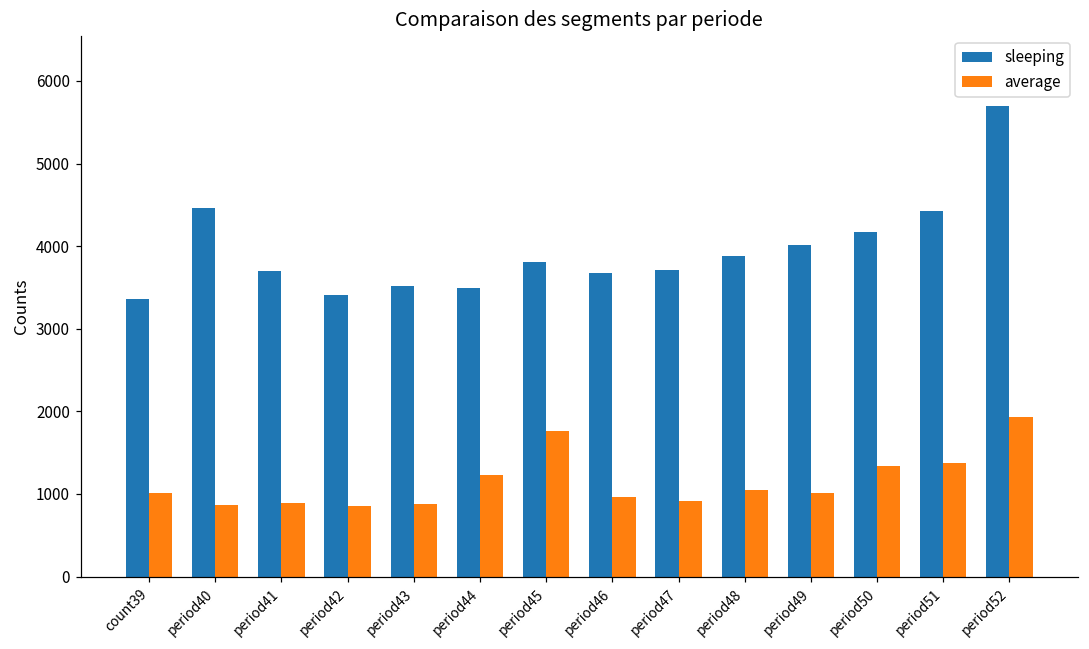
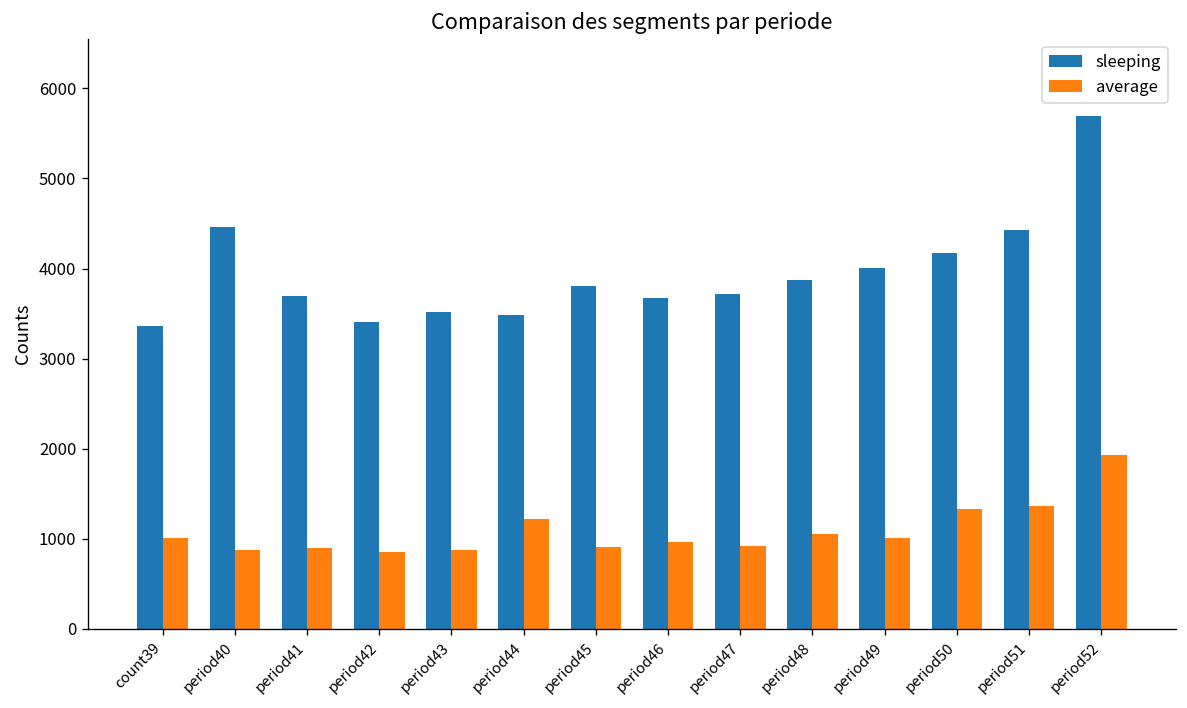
average, period45: 1800 -> 900
